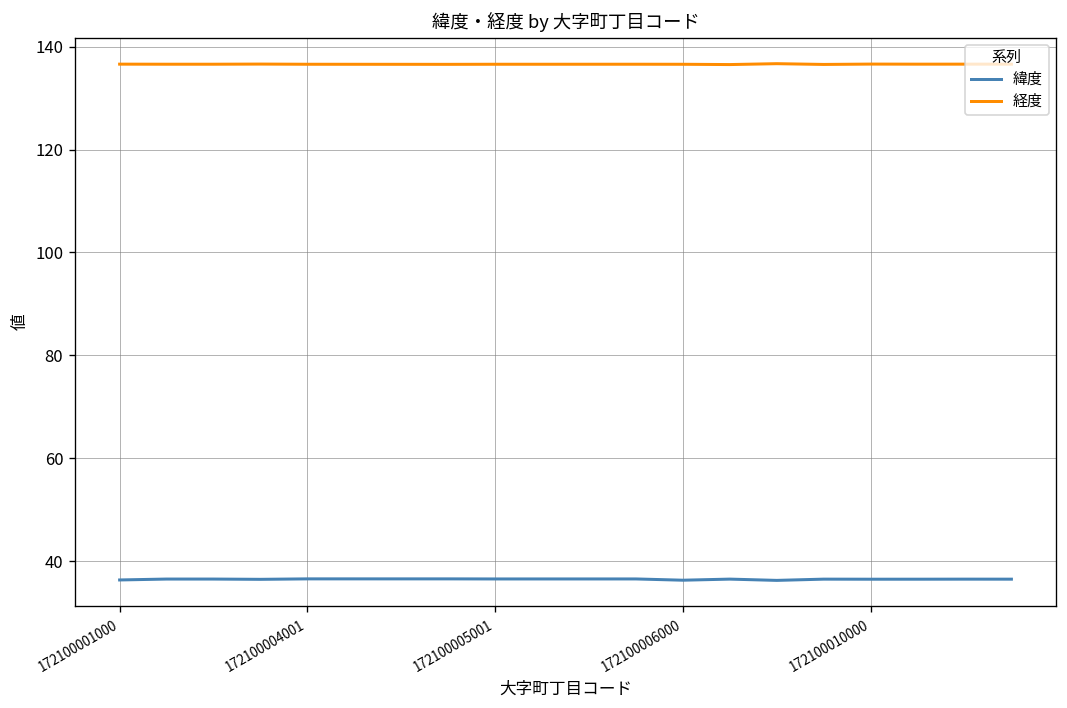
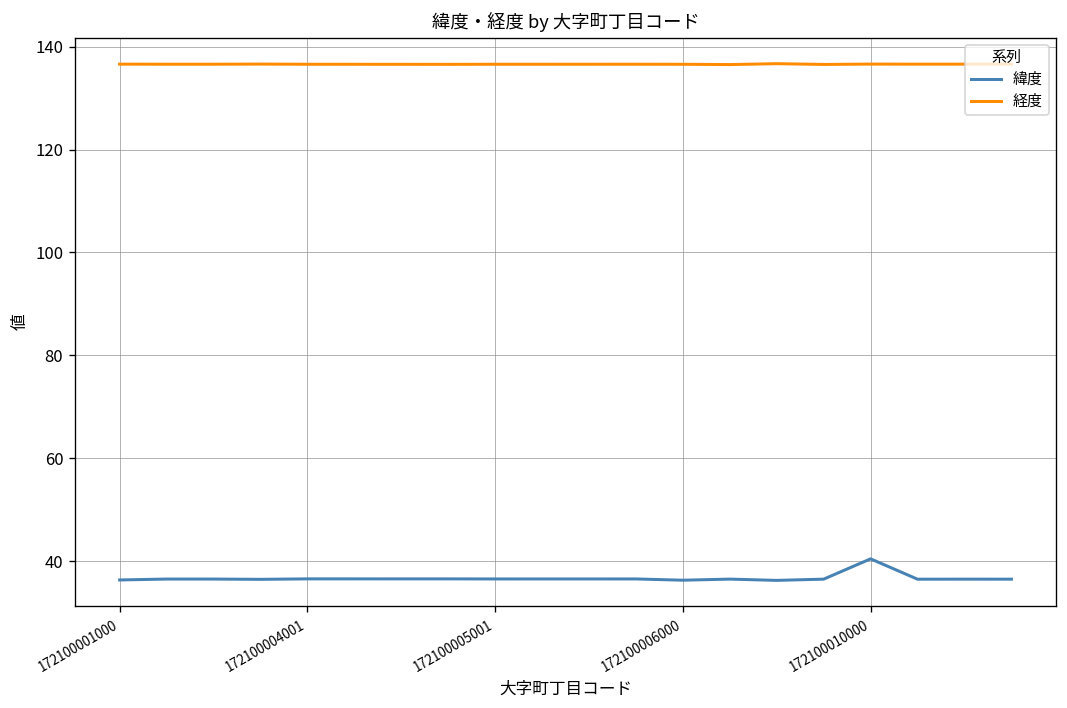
緯度, 172100010000: 36 -> 40
